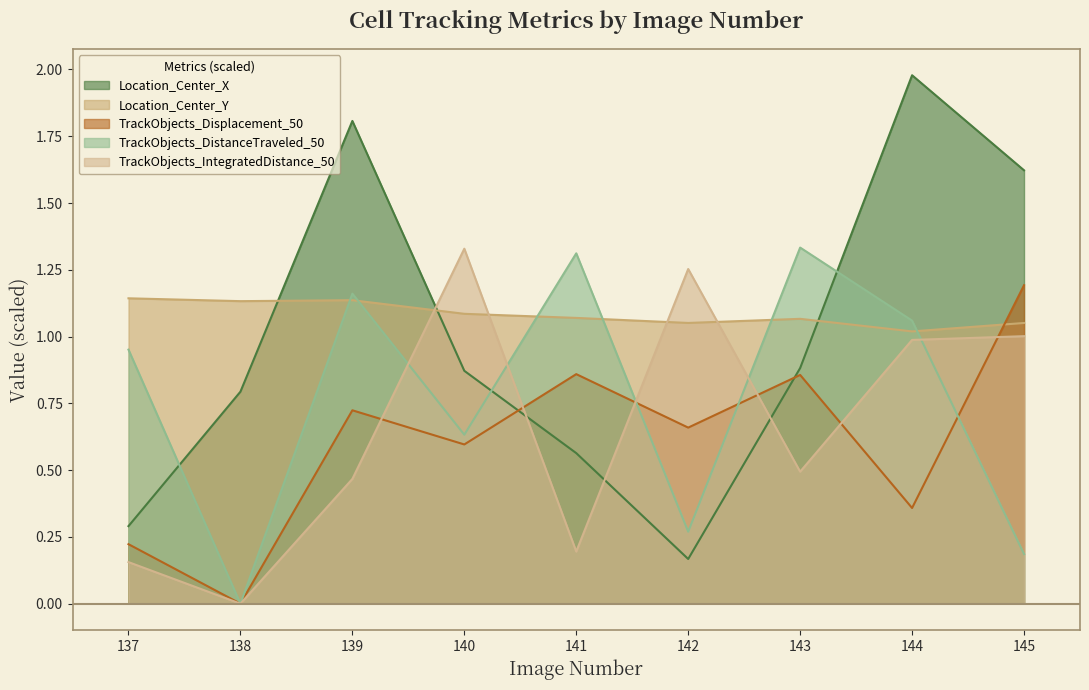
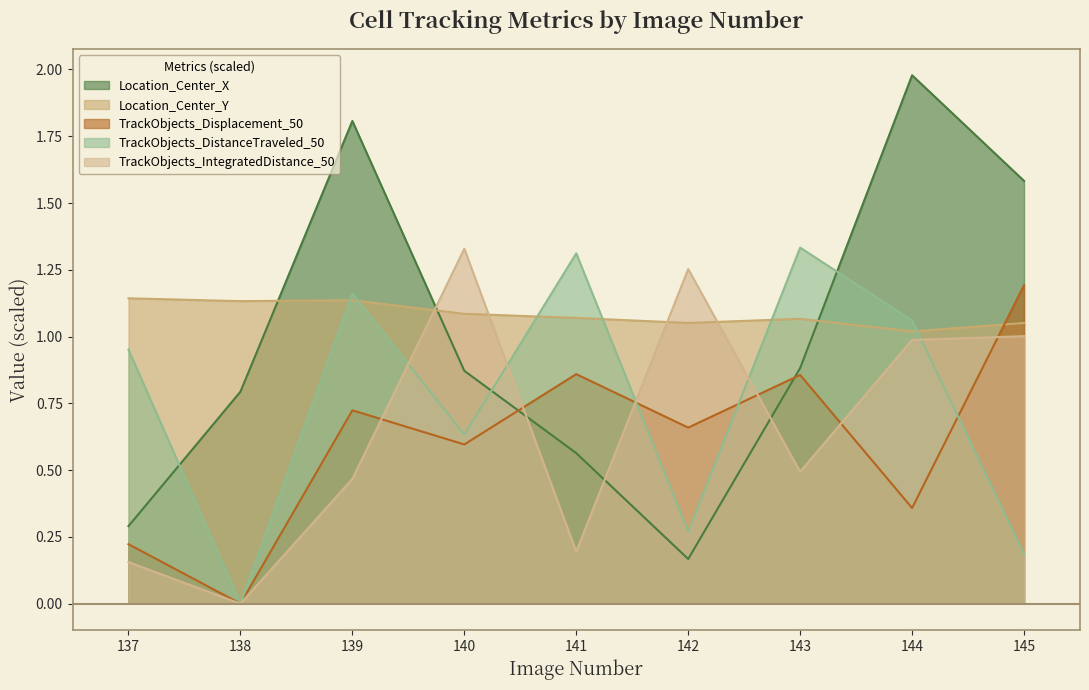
Location_Center_X, 145: 1.62 -> 1.58
